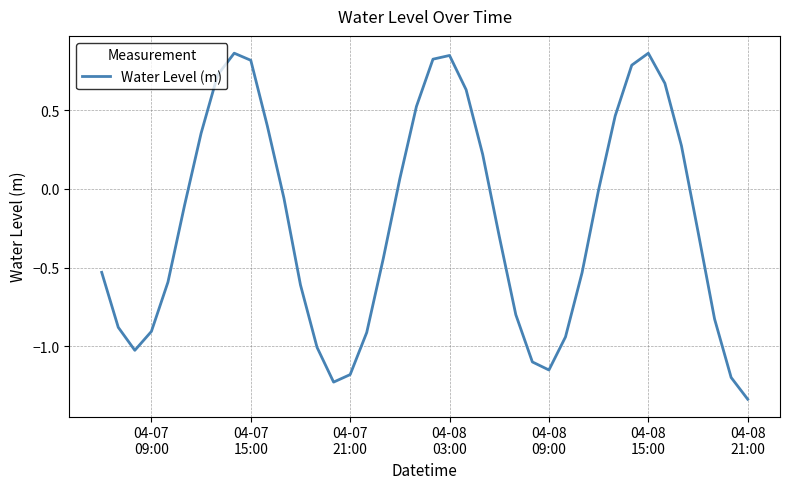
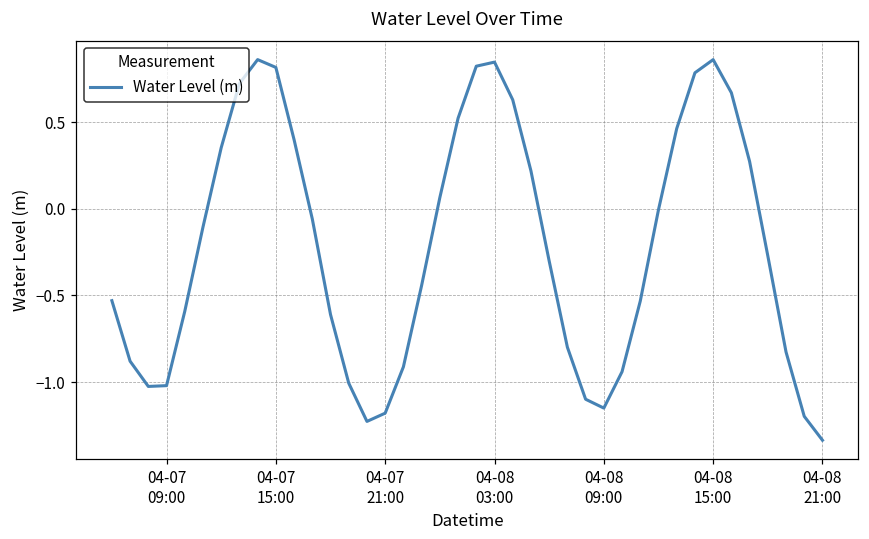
04-07 09:00: -0.91 -> -1.02
